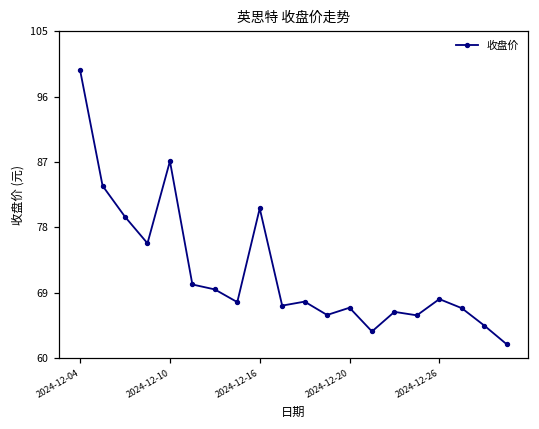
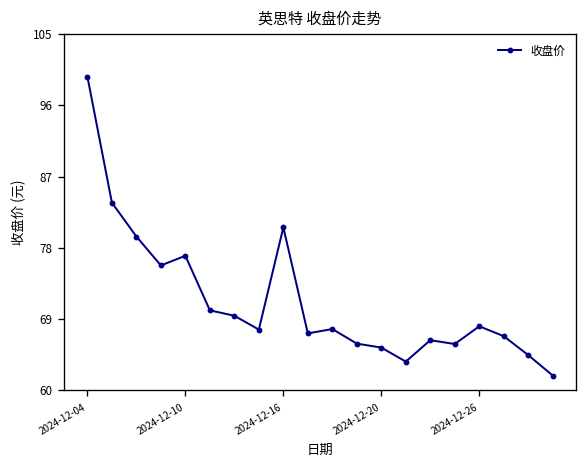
2024-12-10: 87 -> 77
2024-12-20: 67 -> 65
